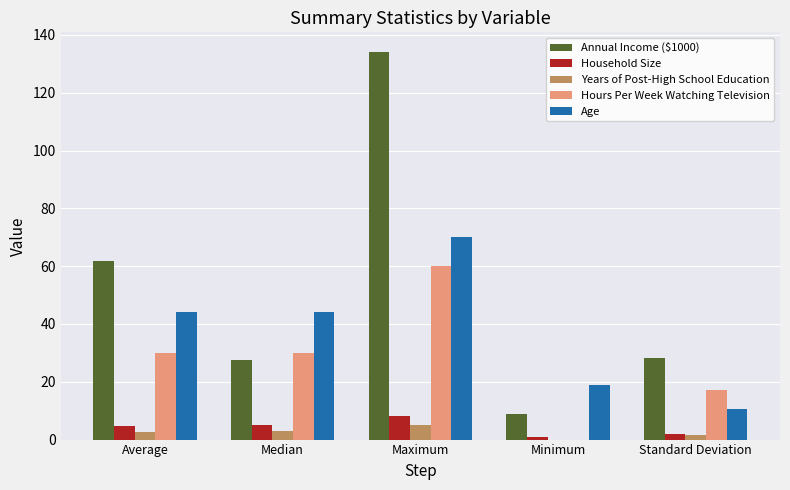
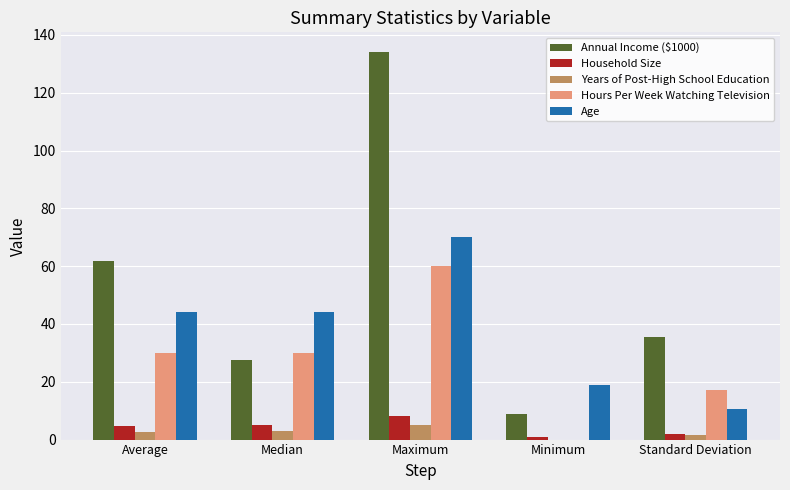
Annual Income ($1000), Standard Deviation: 28 -> 36
